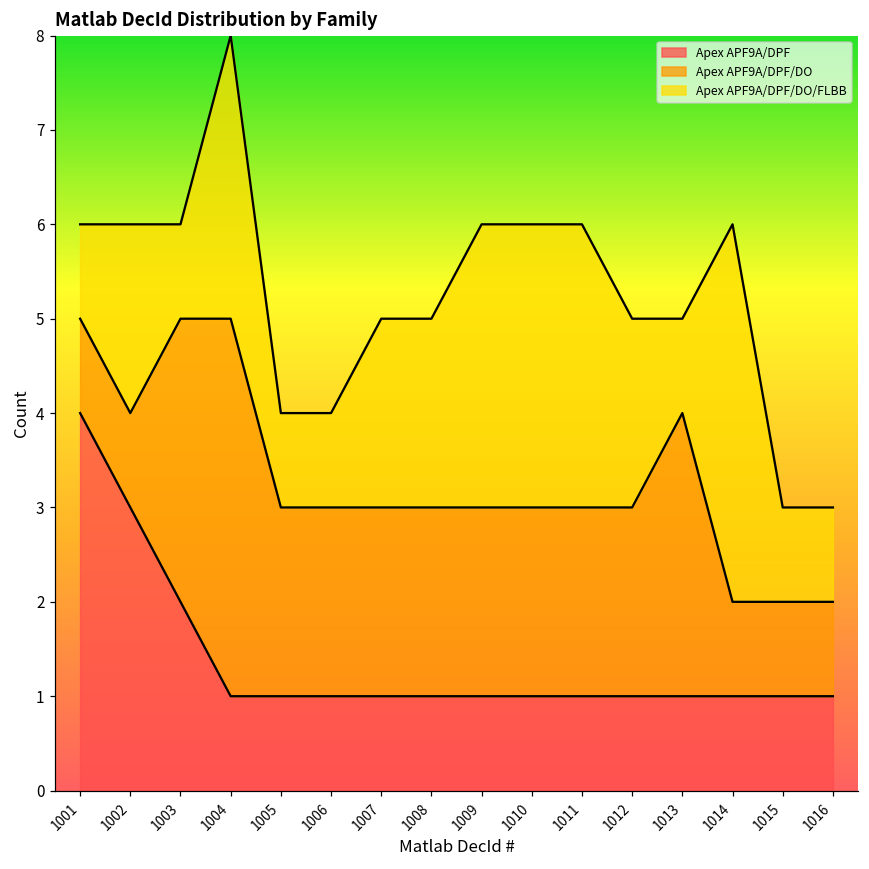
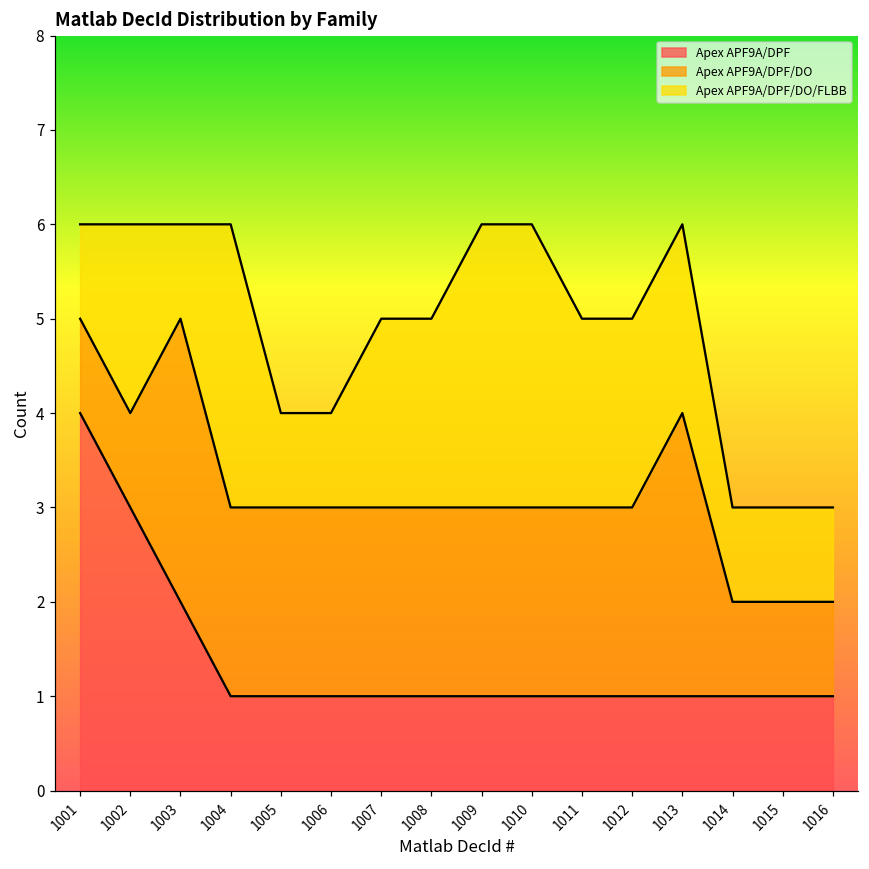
Apex APF9A/DPF/DO, 1004: 4 -> 2
Apex APF9A/DPF/DO/FLBB, 1011: 3 -> 2
Apex APF9A/DPF/DO/FLBB, 1013: 1 -> 2
Apex APF9A/DPF/DO/FLBB, 1014: 4 -> 1
